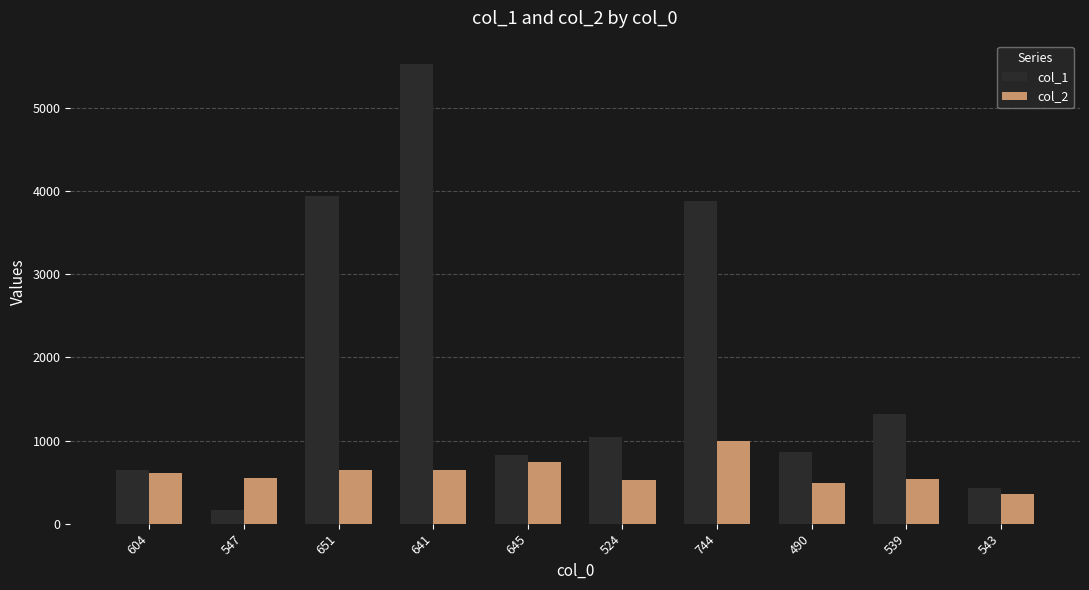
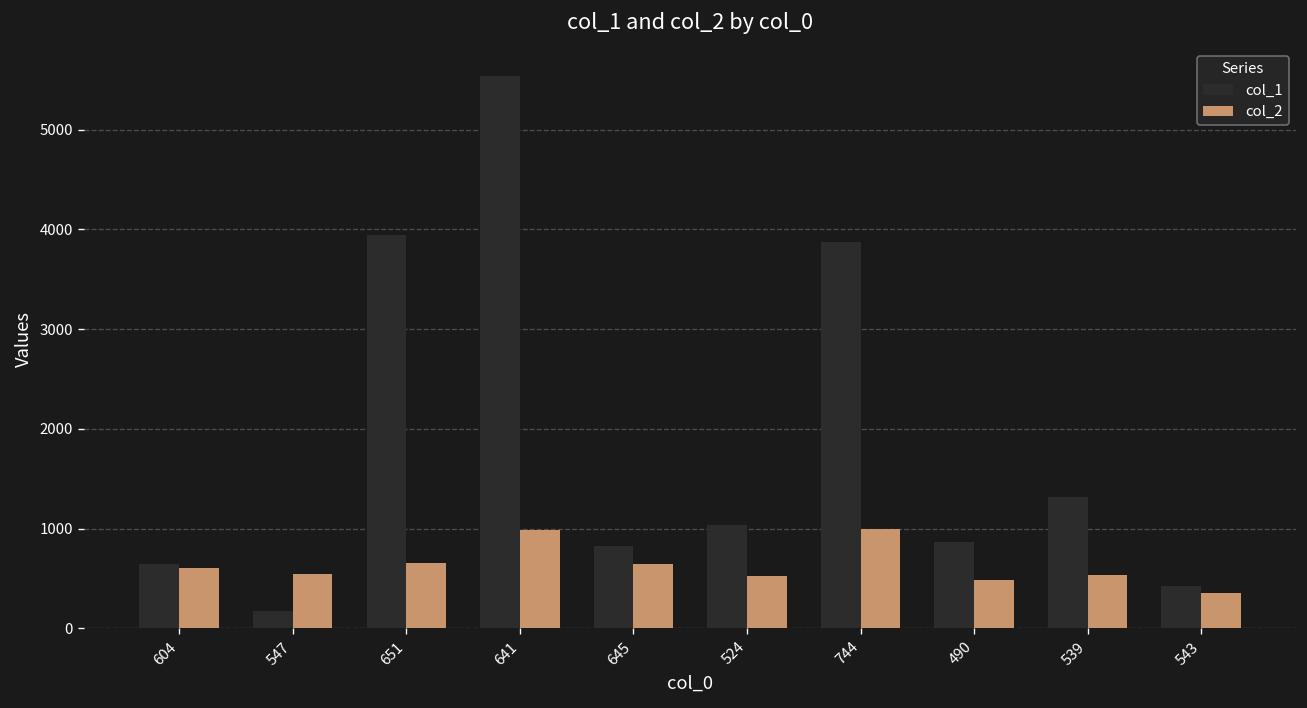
col_2, 641: 600 -> 1000
col_2, 645: 700 -> 600
